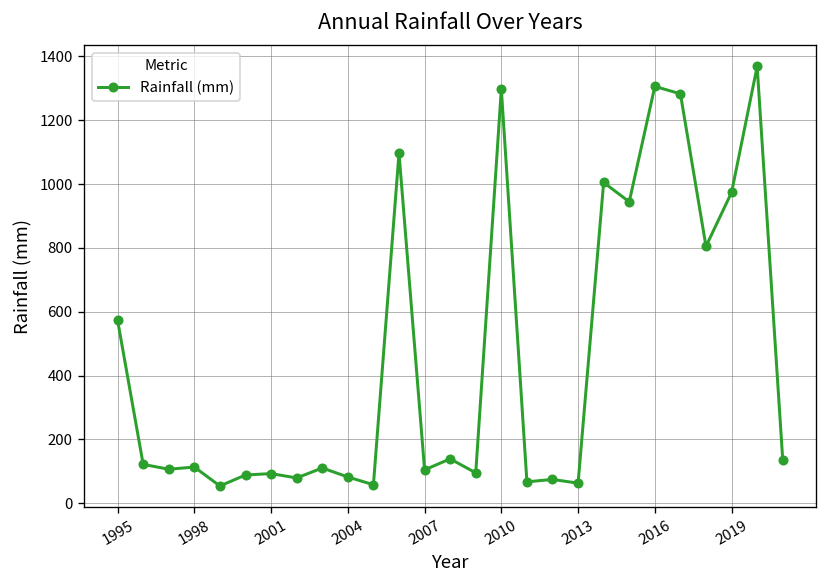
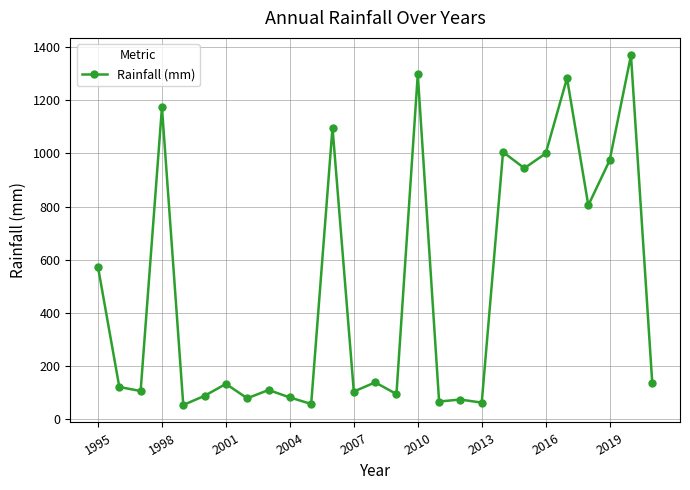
1998: 110 -> 1170
2001: 90 -> 130
2016: 1310 -> 1000
